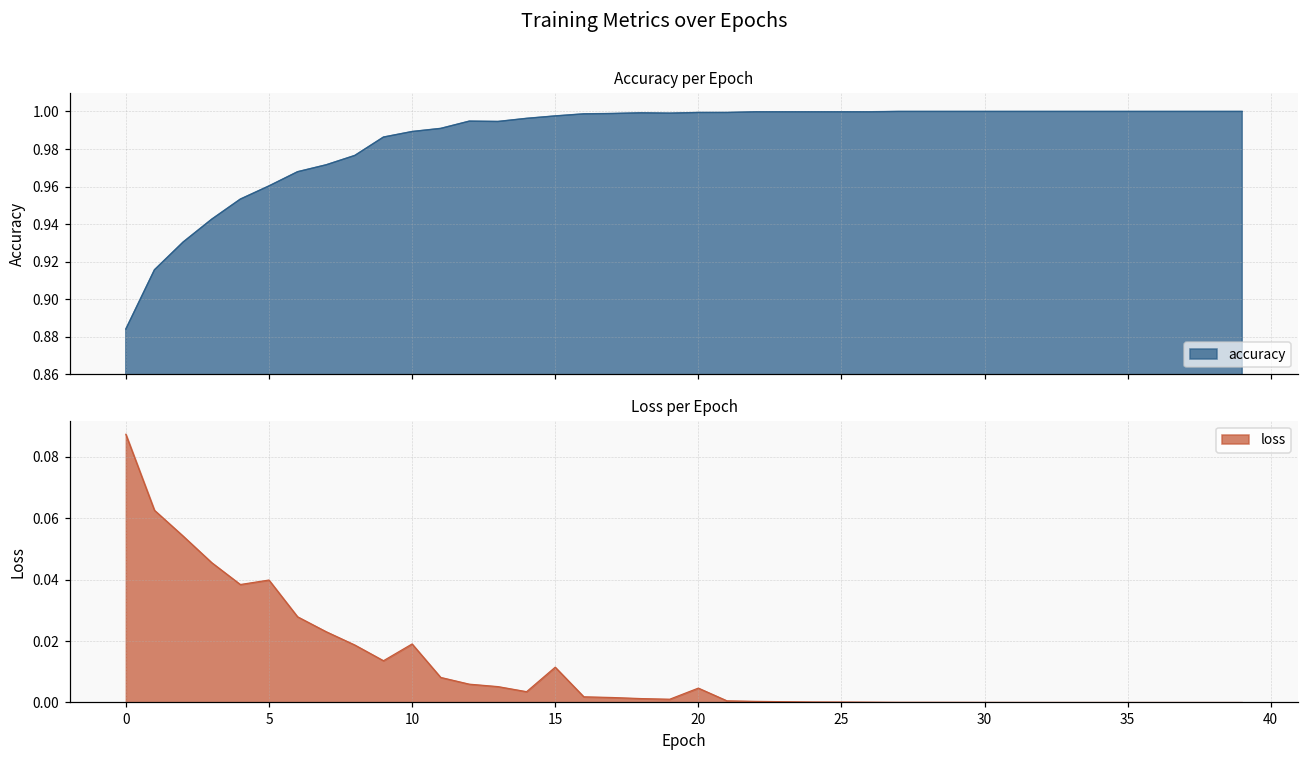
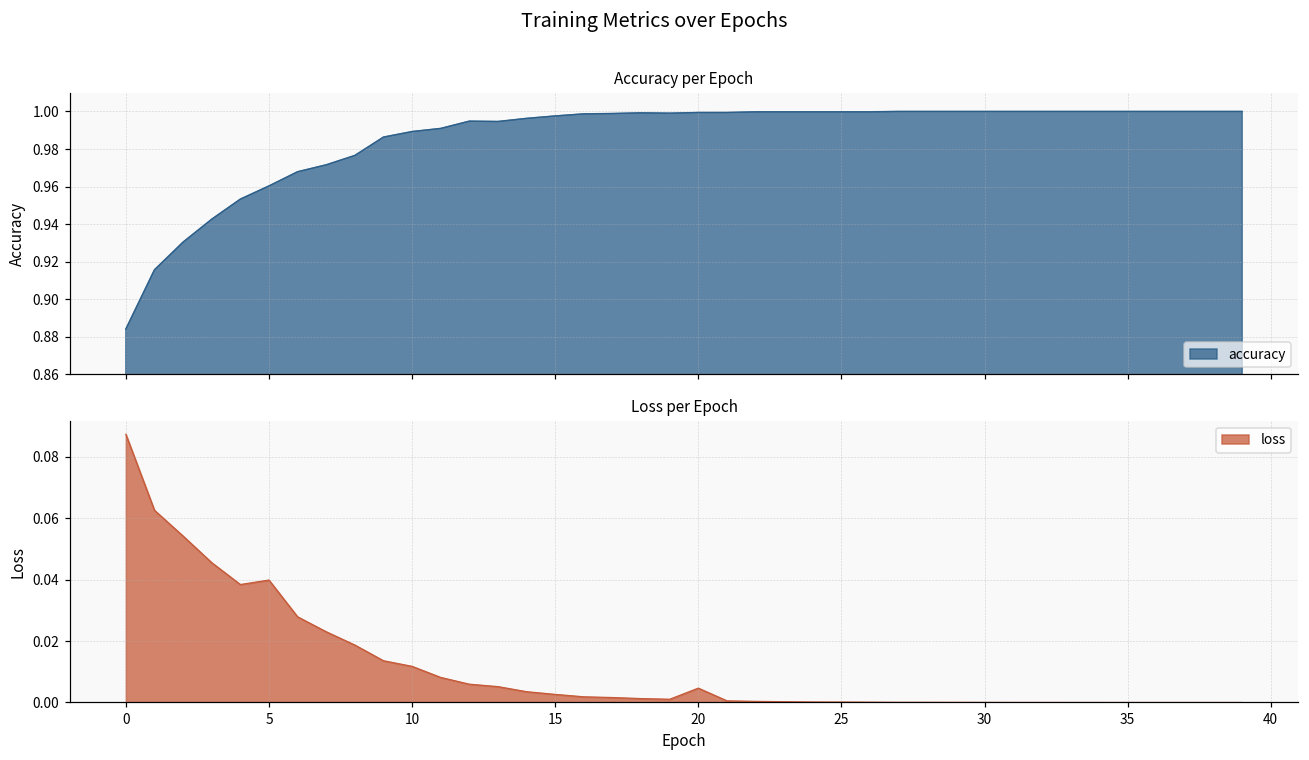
Loss per Epoch, 10: 0.019 -> 0.012
Loss per Epoch, 15: 0.011 -> 0.003
